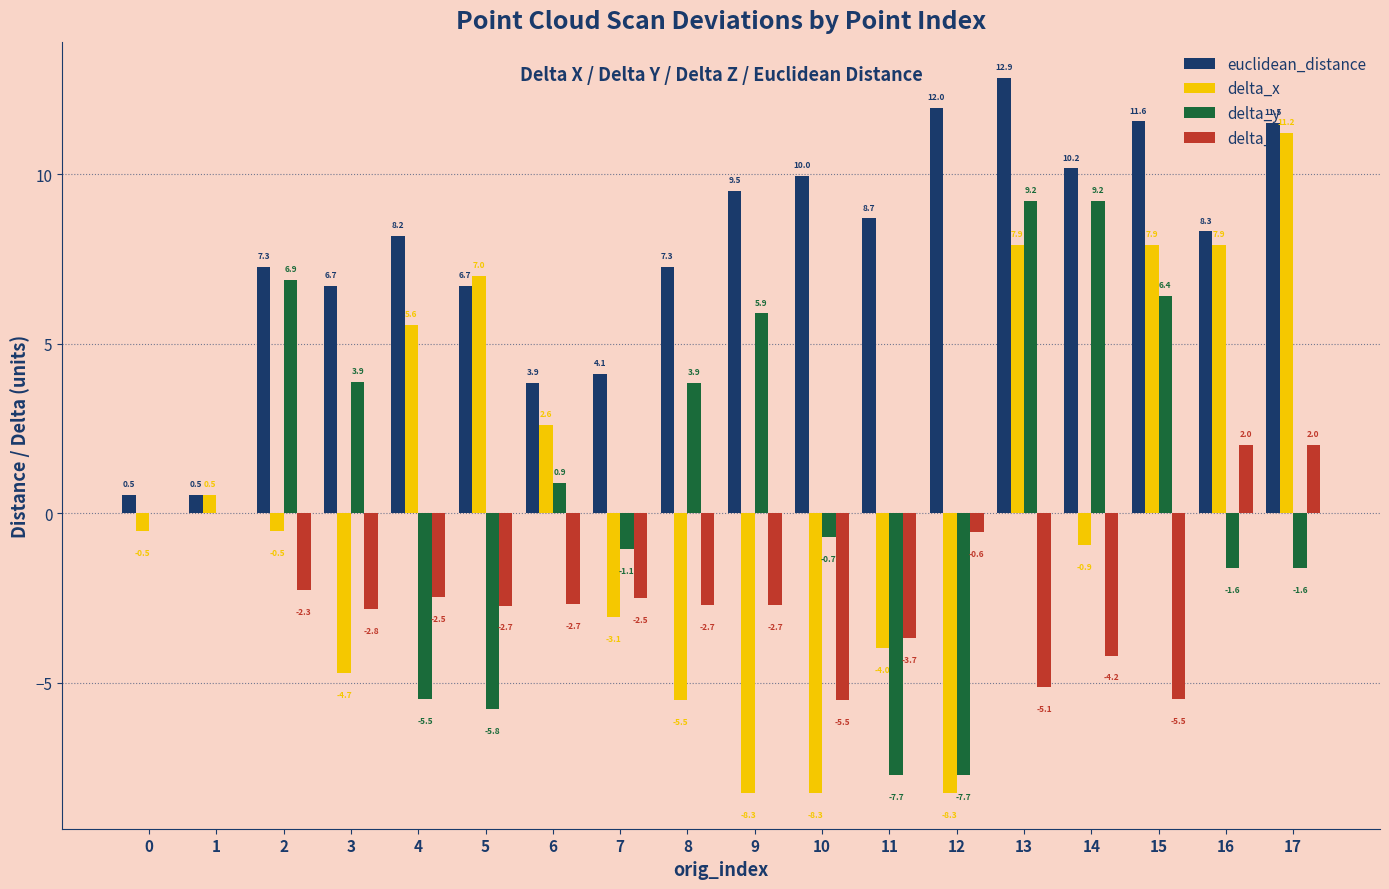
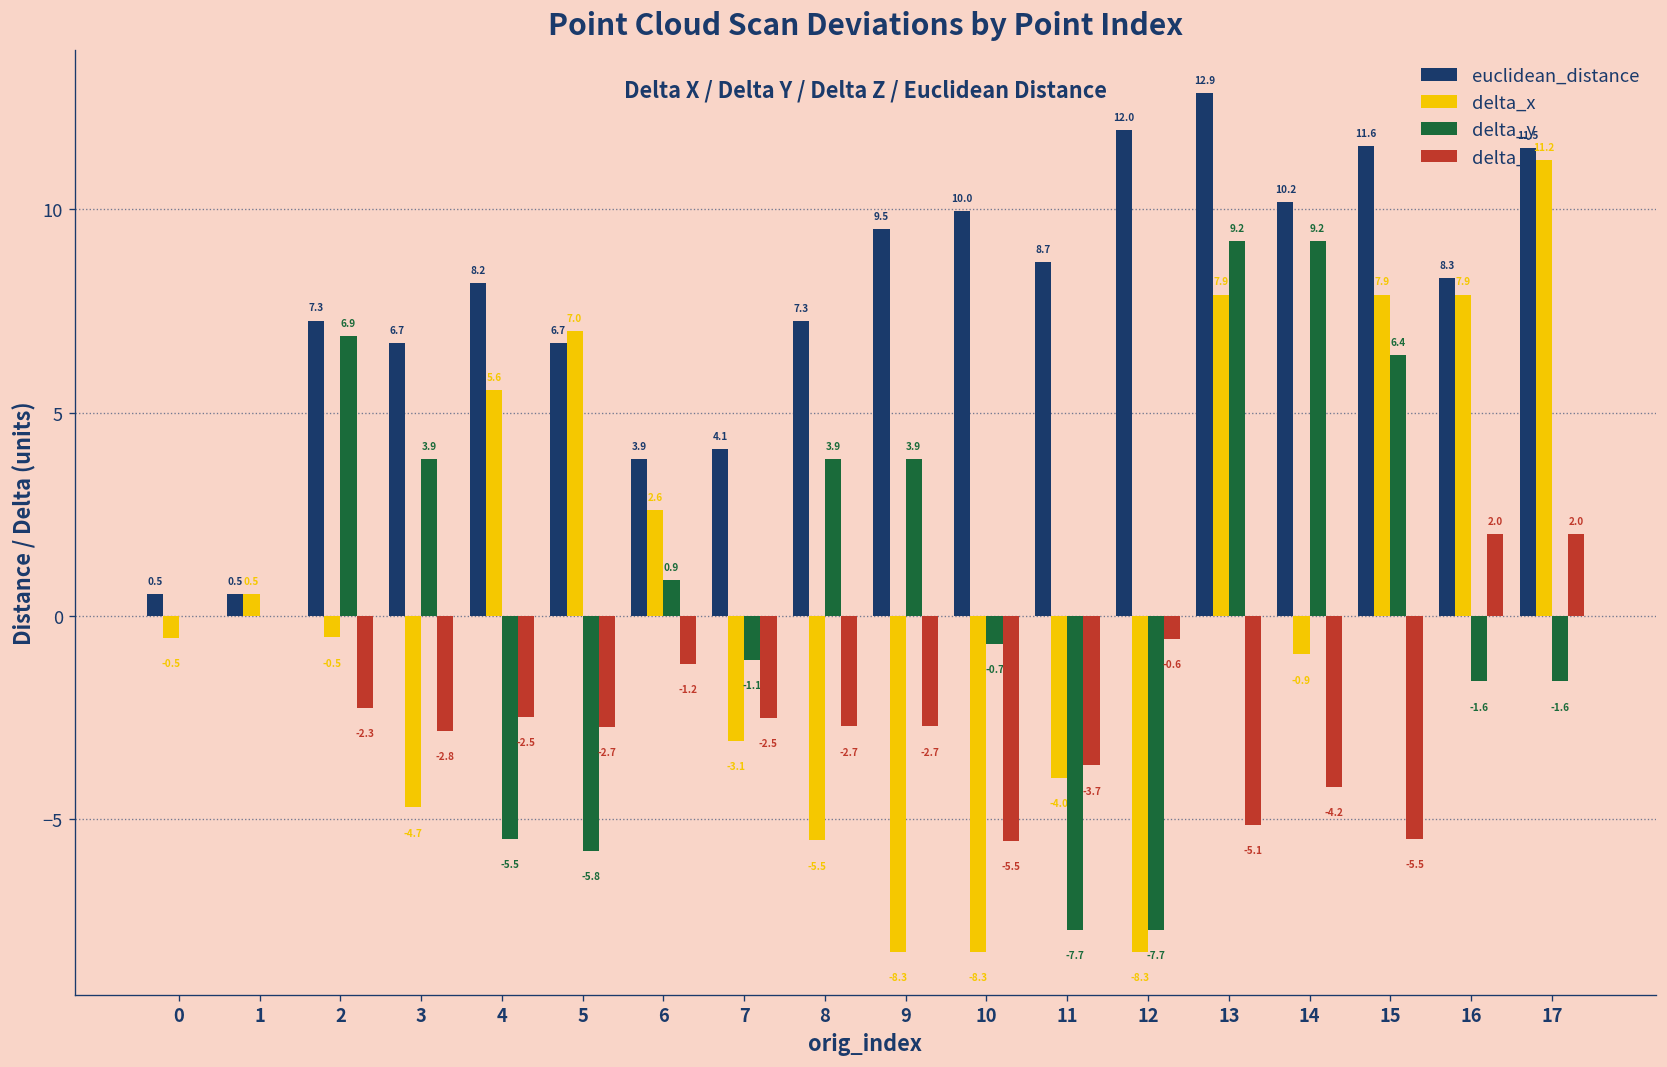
delta_z, 6: -2.7 -> -1.2
delta_y, 9: 5.9 -> 3.9
